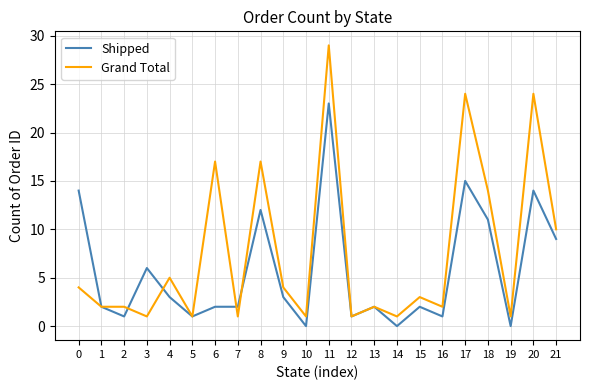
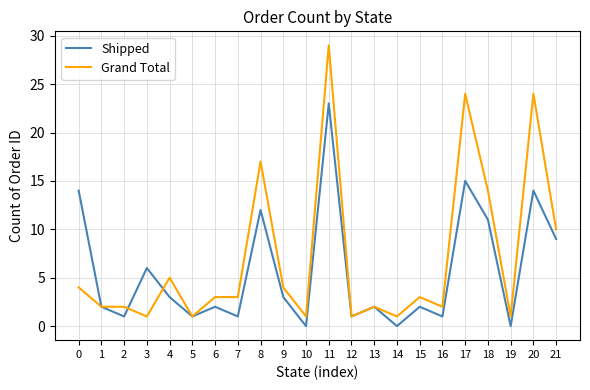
Grand Total, 6: 17 -> 3
Shipped, 7: 2 -> 1
Grand Total, 7: 1 -> 3
